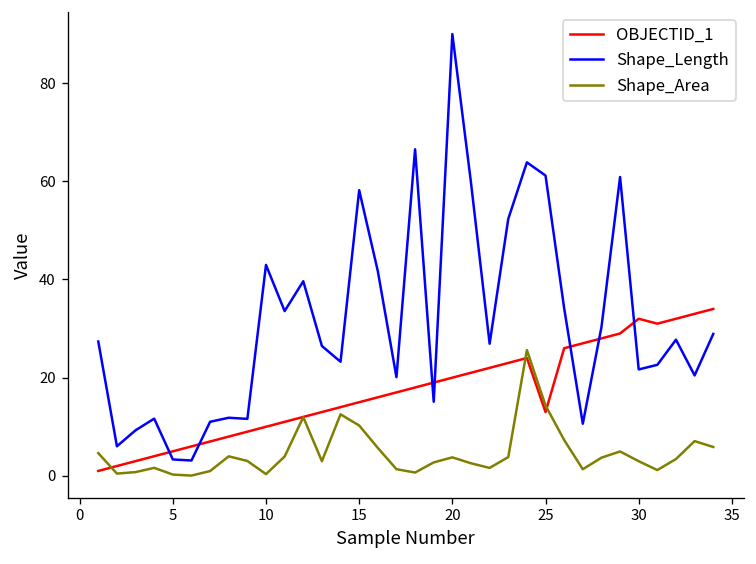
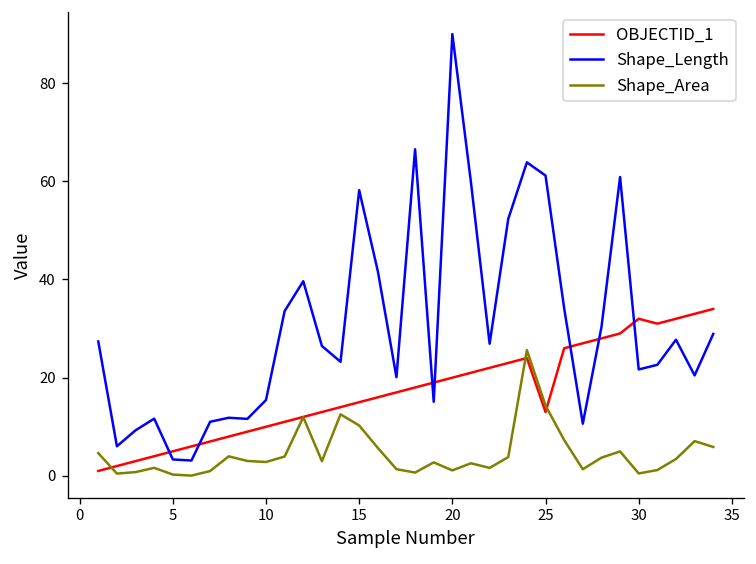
Shape_Length, 10: 43 -> 15
Shape_Area, 10: 0 -> 3
Shape_Area, 20: 4 -> 1
Shape_Area, 30: 3 -> 0
